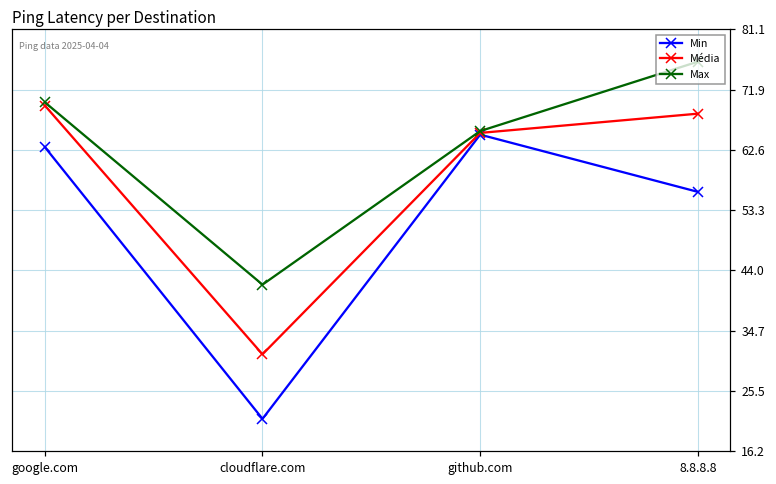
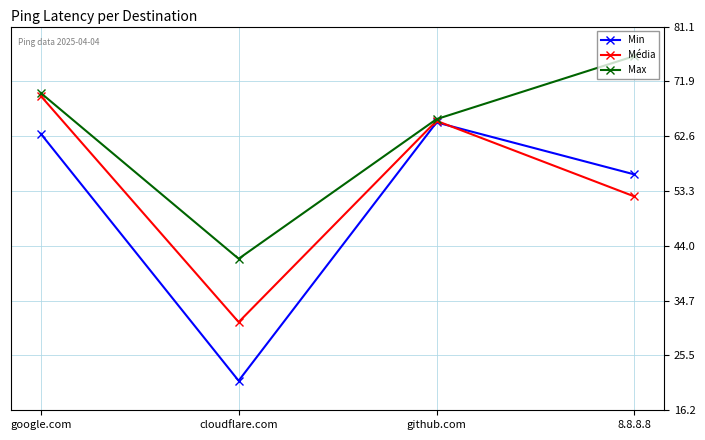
Média, 8.8.8.8: 68 -> 52
